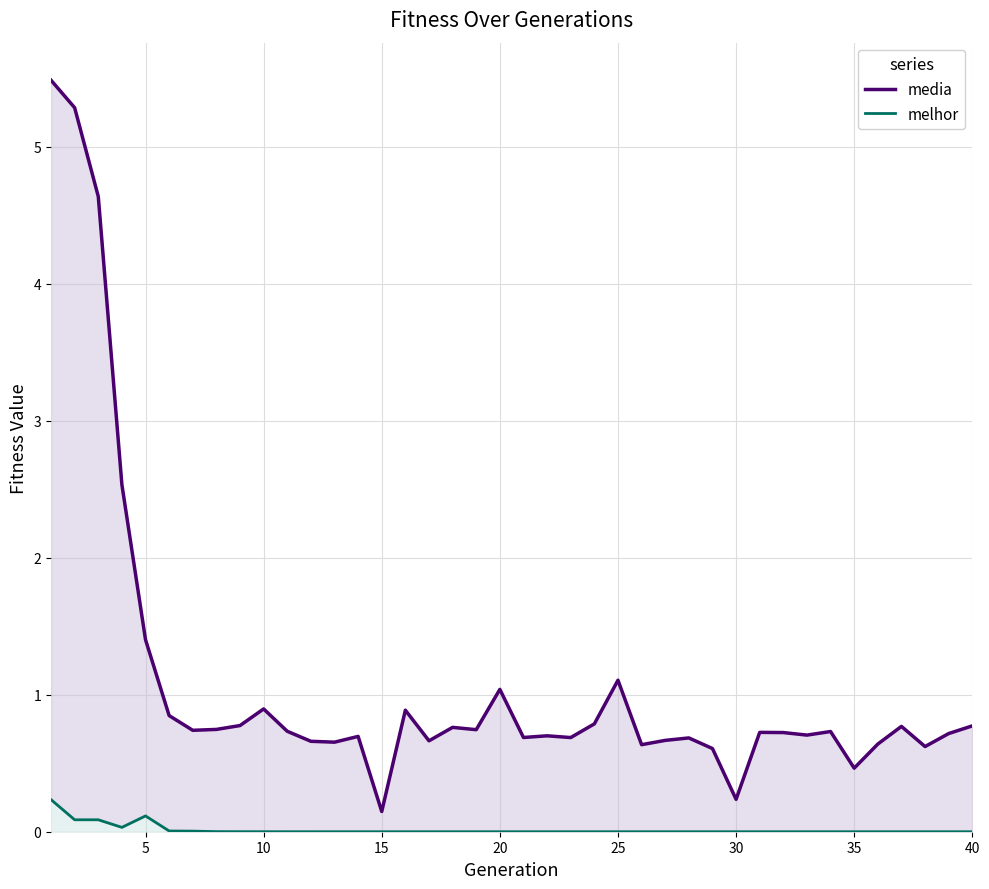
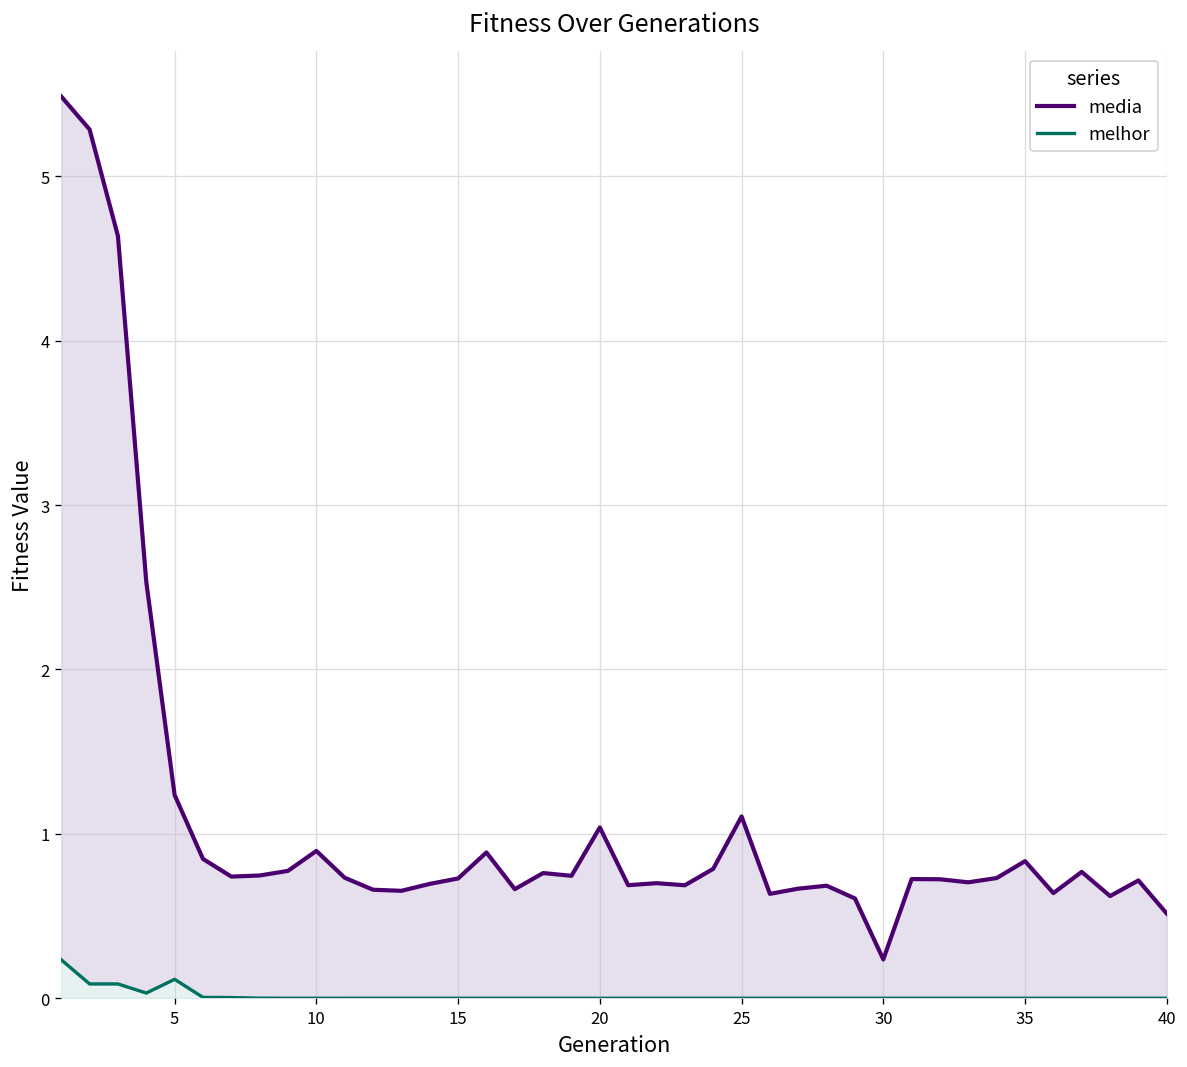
media, 5: 1.40 -> 1.24
media, 15: 0.15 -> 0.73
media, 35: 0.46 -> 0.83
media, 40: 0.77 -> 0.52
